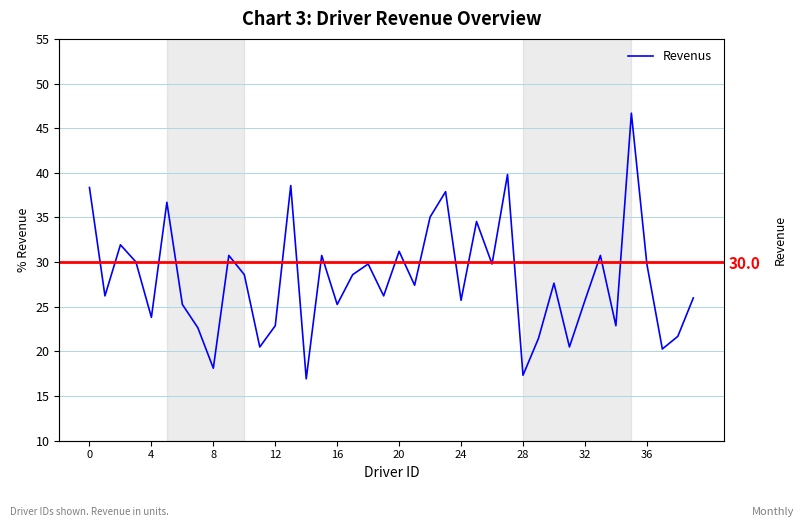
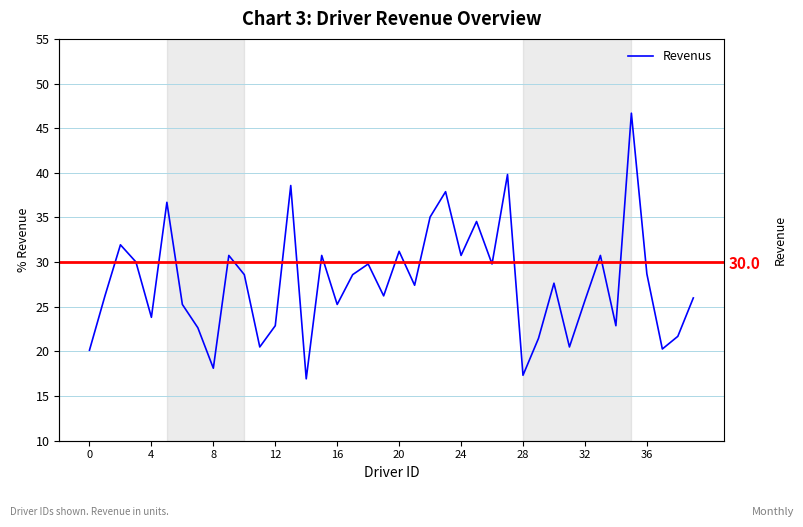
0: 38 -> 20
24: 26 -> 31
36: 30 -> 29
